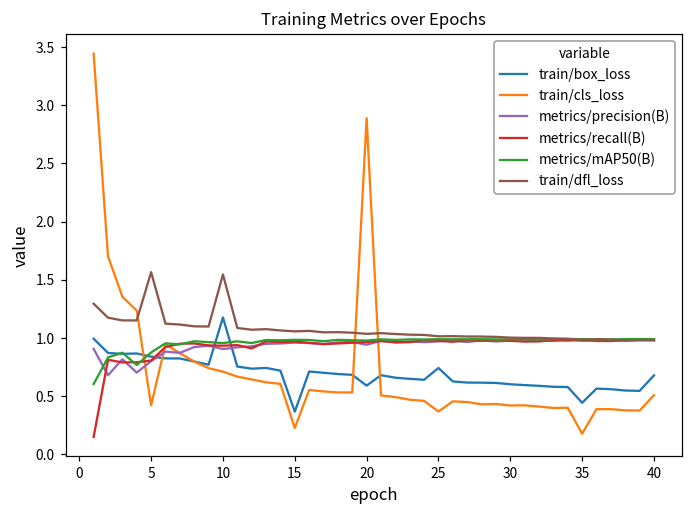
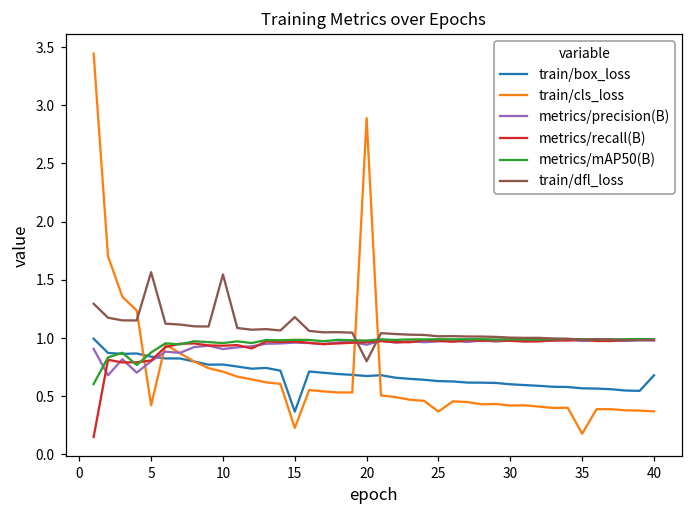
train/box_loss, 10: 1.18 -> 0.77
train/dfl_loss, 15: 1.06 -> 1.18
train/box_loss, 20: 0.59 -> 0.67
train/dfl_loss, 20: 1.04 -> 0.80
train/box_loss, 25: 0.74 -> 0.63
train/box_loss, 35: 0.44 -> 0.57
train/cls_loss, 40: 0.51 -> 0.37
